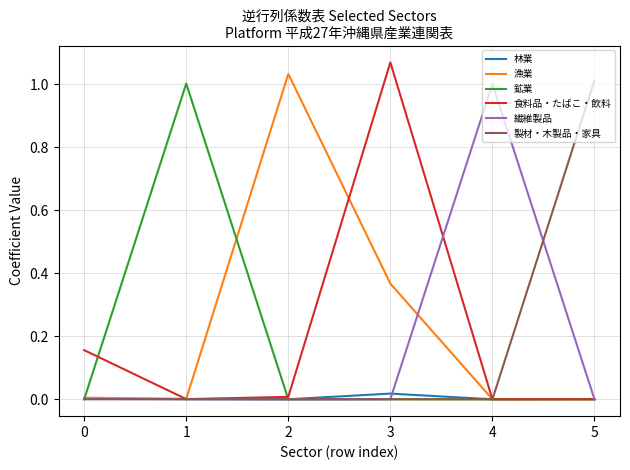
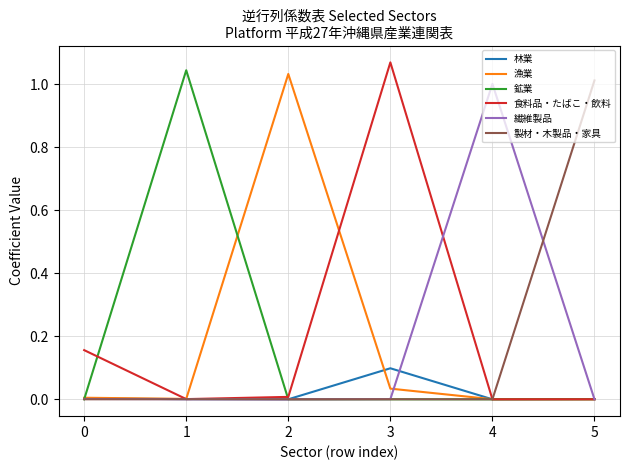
鉱業, 1: 1.00 -> 1.04
林業, 3: 0.02 -> 0.10
漁業, 3: 0.37 -> 0.03
